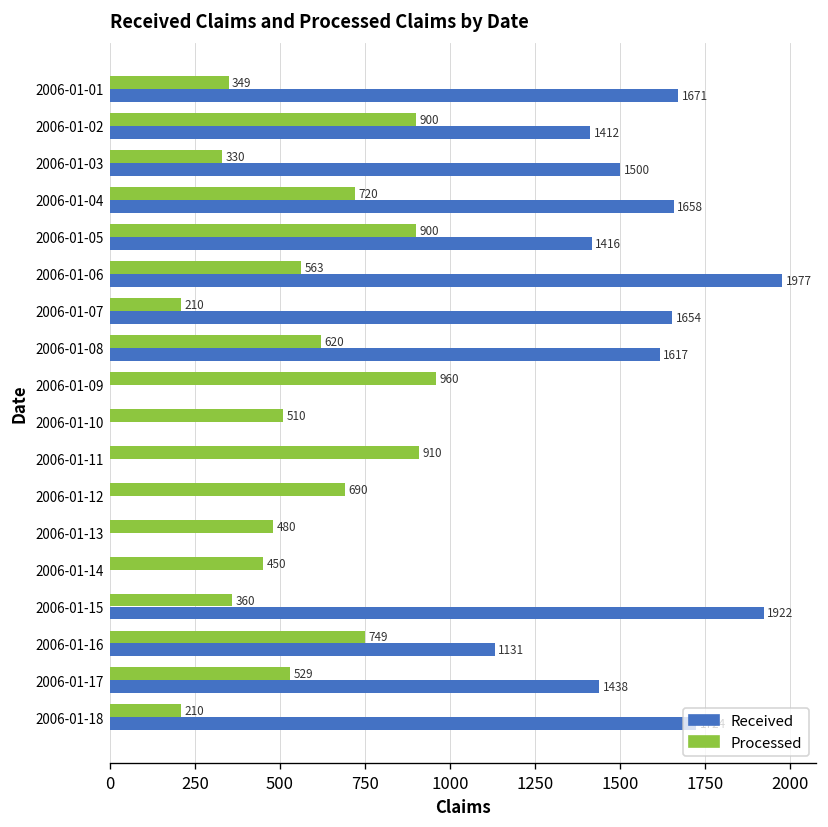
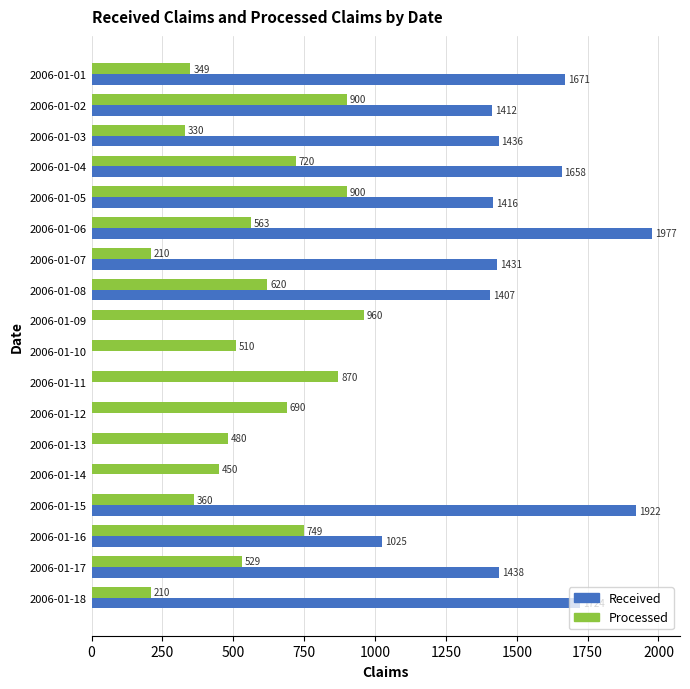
Received, 2006-01-03: 1500 -> 1436
Received, 2006-01-07: 1654 -> 1431
Received, 2006-01-08: 1617 -> 1407
Processed, 2006-01-11: 910 -> 870
Received, 2006-01-16: 1131 -> 1025
